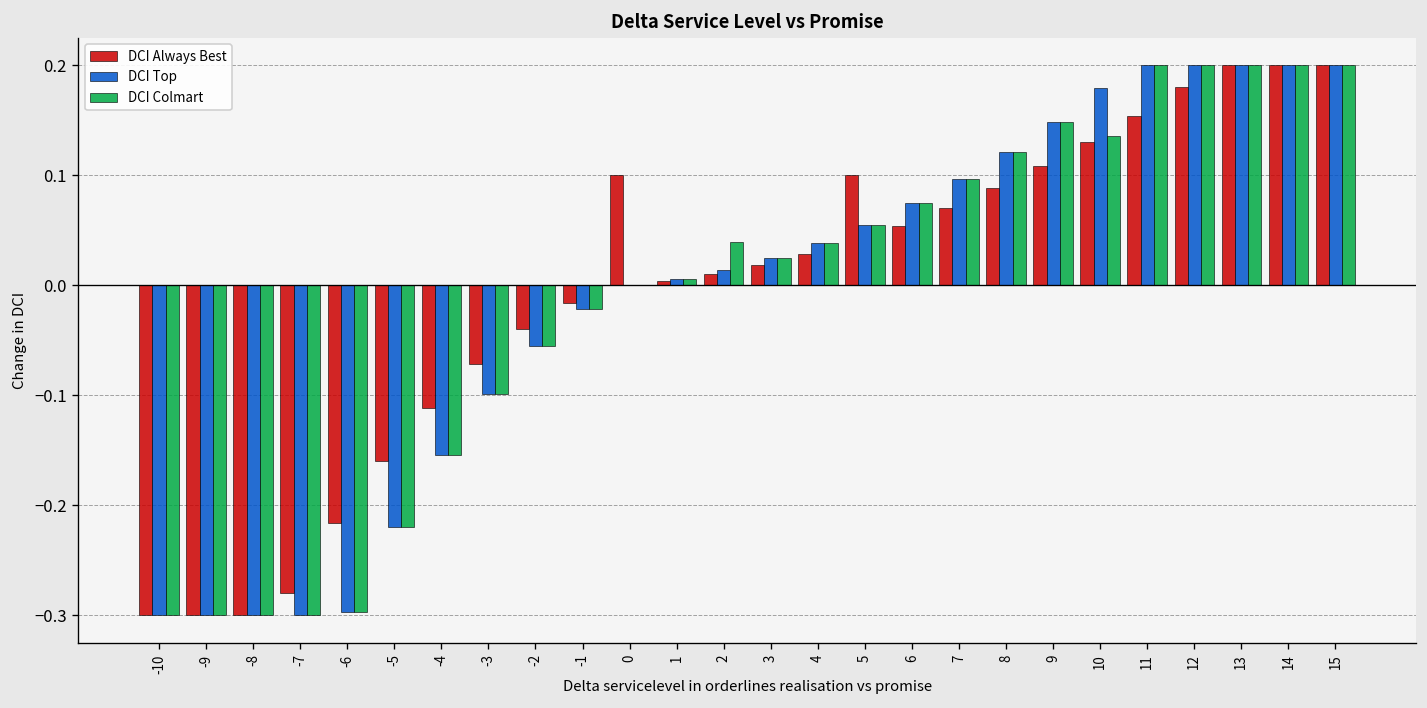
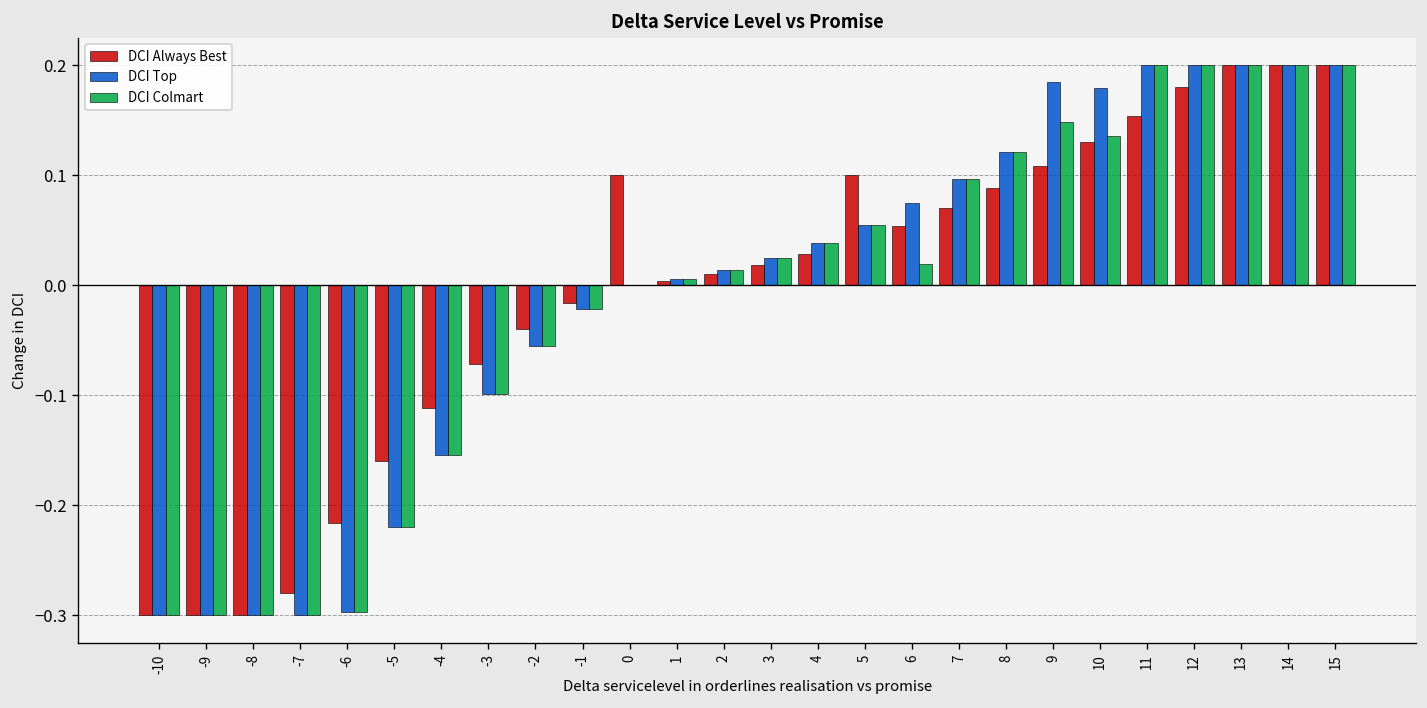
DCI Colmart, 2: 0.04 -> 0.01
DCI Colmart, 6: 0.07 -> 0.02
DCI Top, 9: 0.15 -> 0.18
